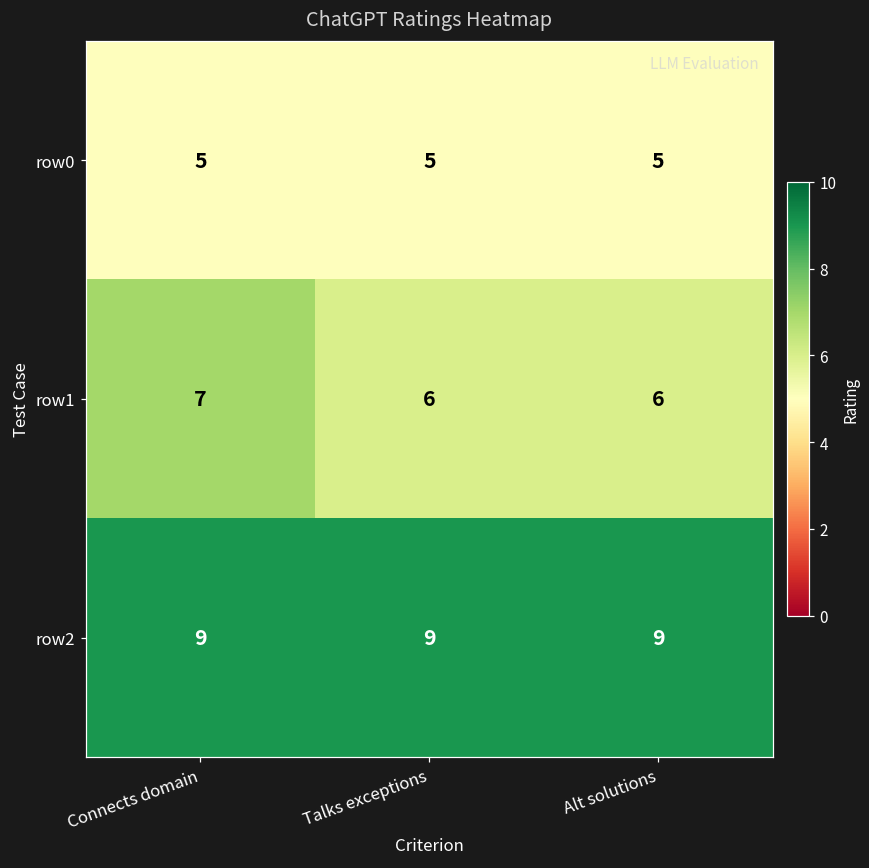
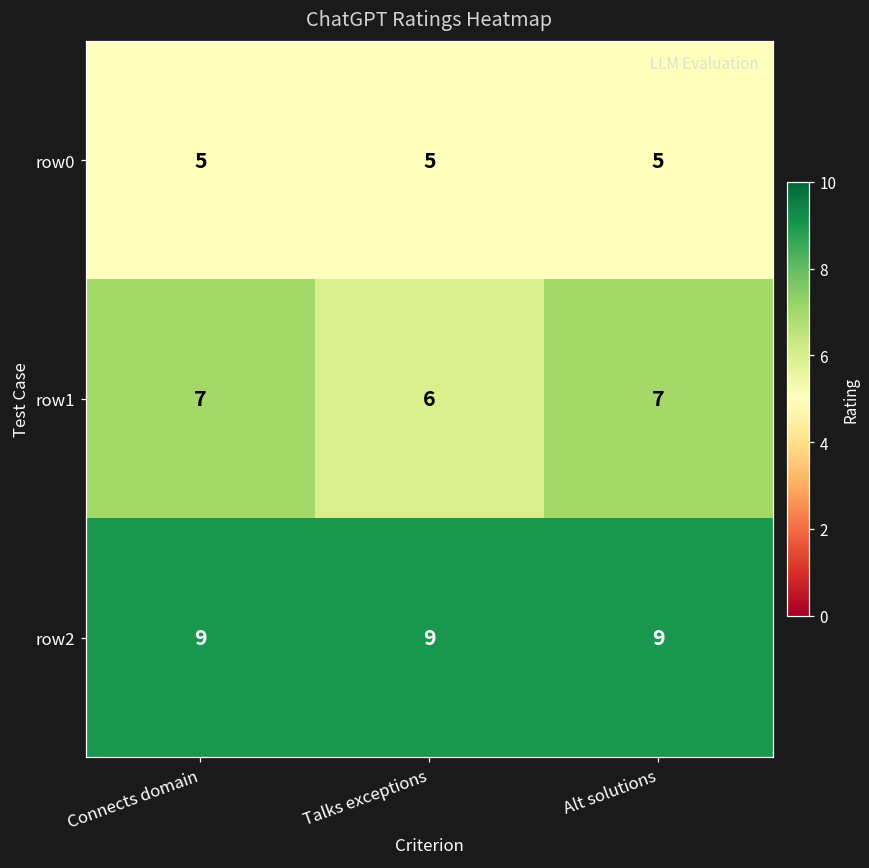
row1, Alt solutions: 6 -> 7
